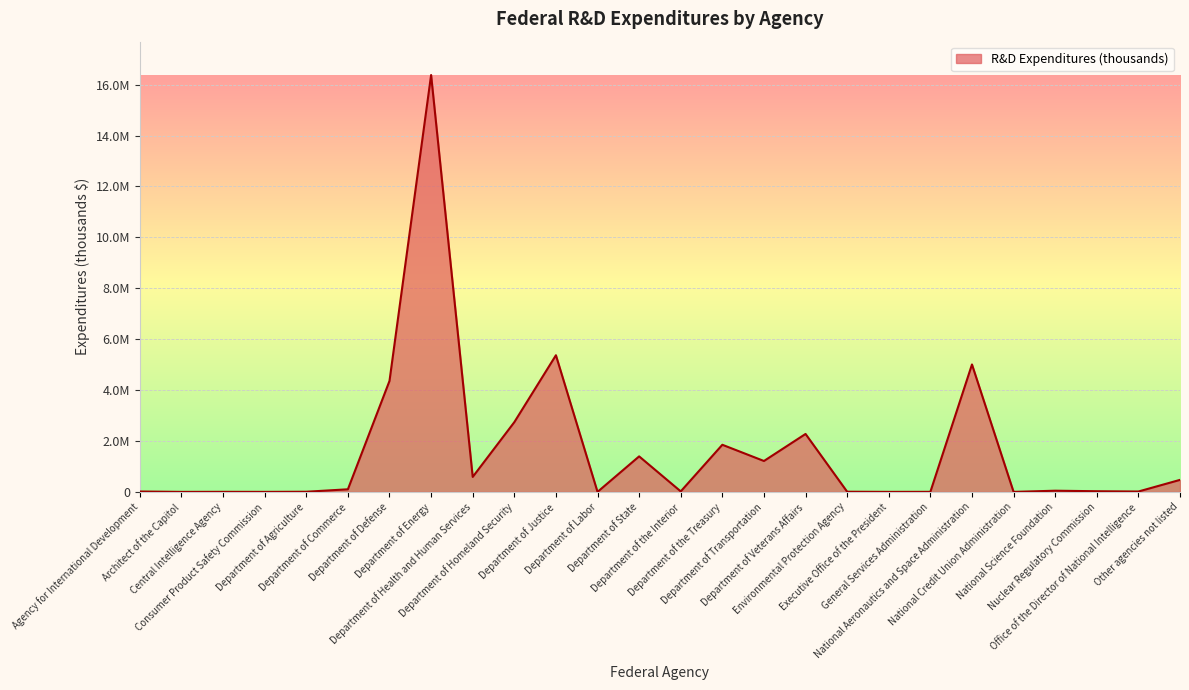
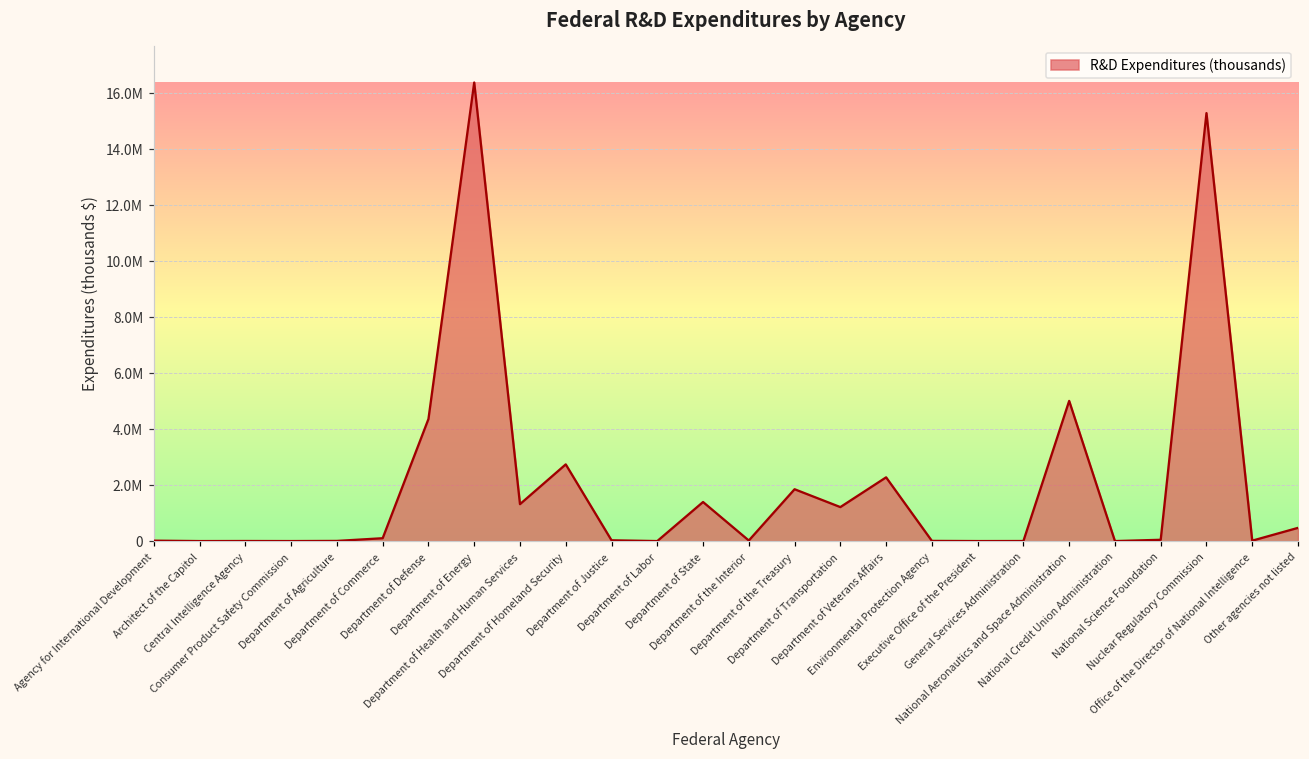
Department of Health and Human Services: 600000 -> 1300000
Department of Justice: 5400000 -> 0
Nuclear Regulatory Commission: 0 -> 15300000
